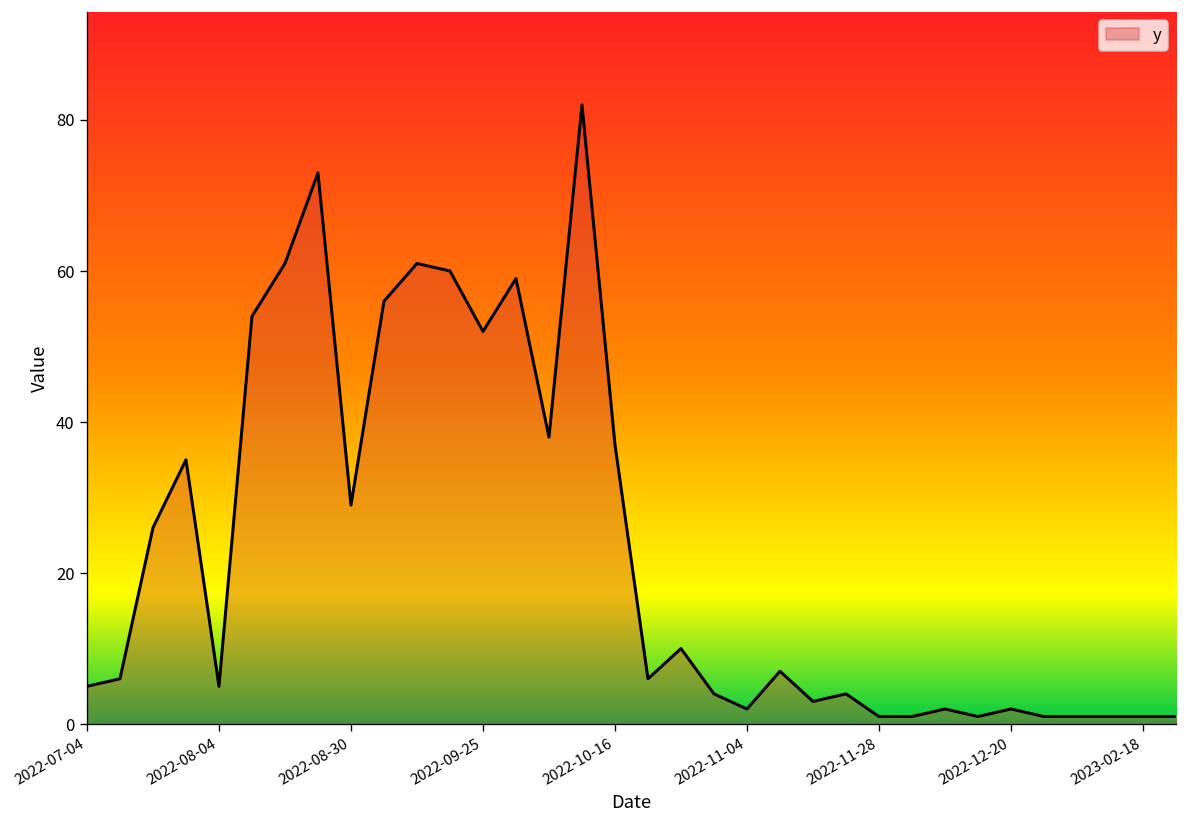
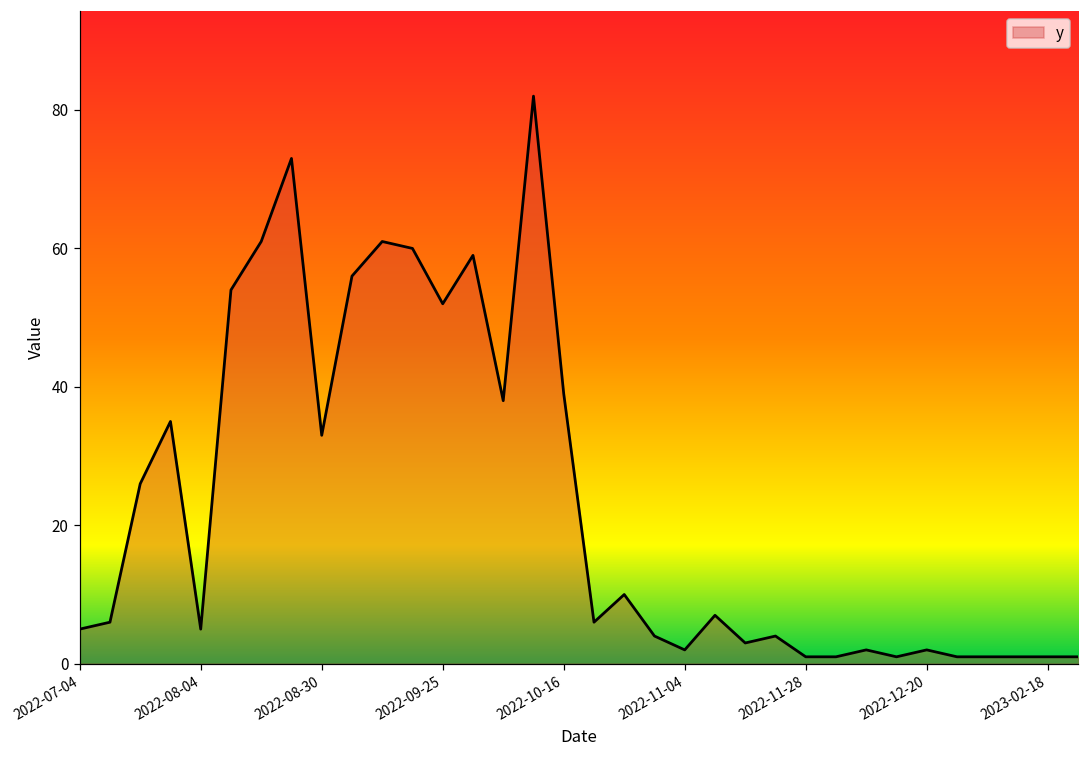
2022-08-30: 29 -> 33
2022-10-16: 37 -> 39
